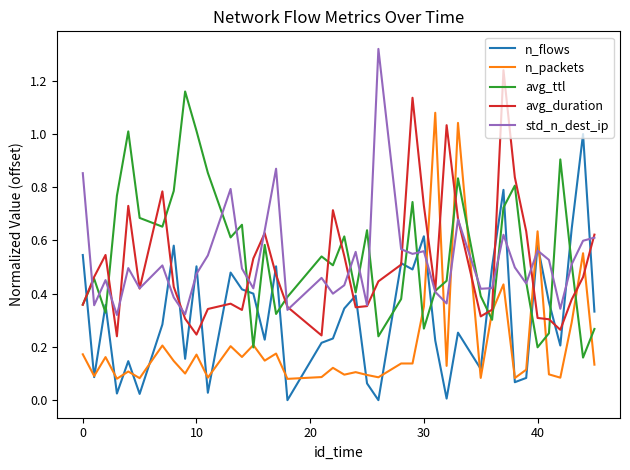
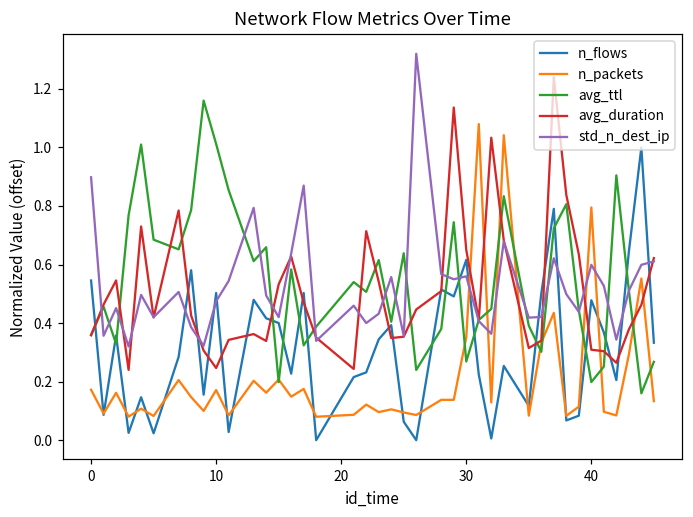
std_n_dest_ip, 0: 0.85 -> 0.90
avg_duration, 30: 0.73 -> 0.65
n_flows, 40: 0.58 -> 0.48
n_packets, 40: 0.63 -> 0.79
std_n_dest_ip, 40: 0.56 -> 0.60
